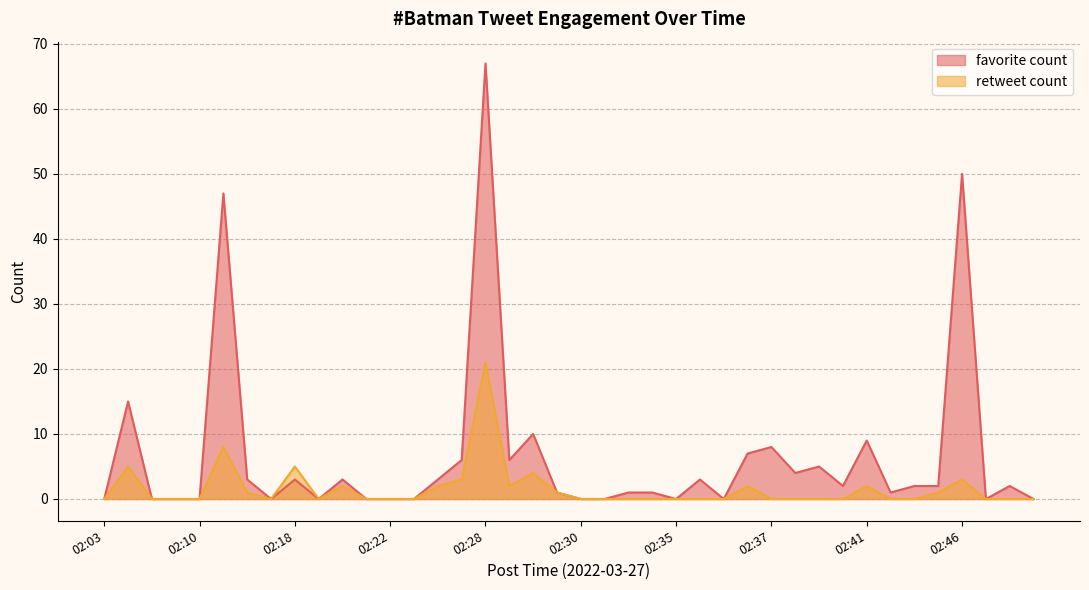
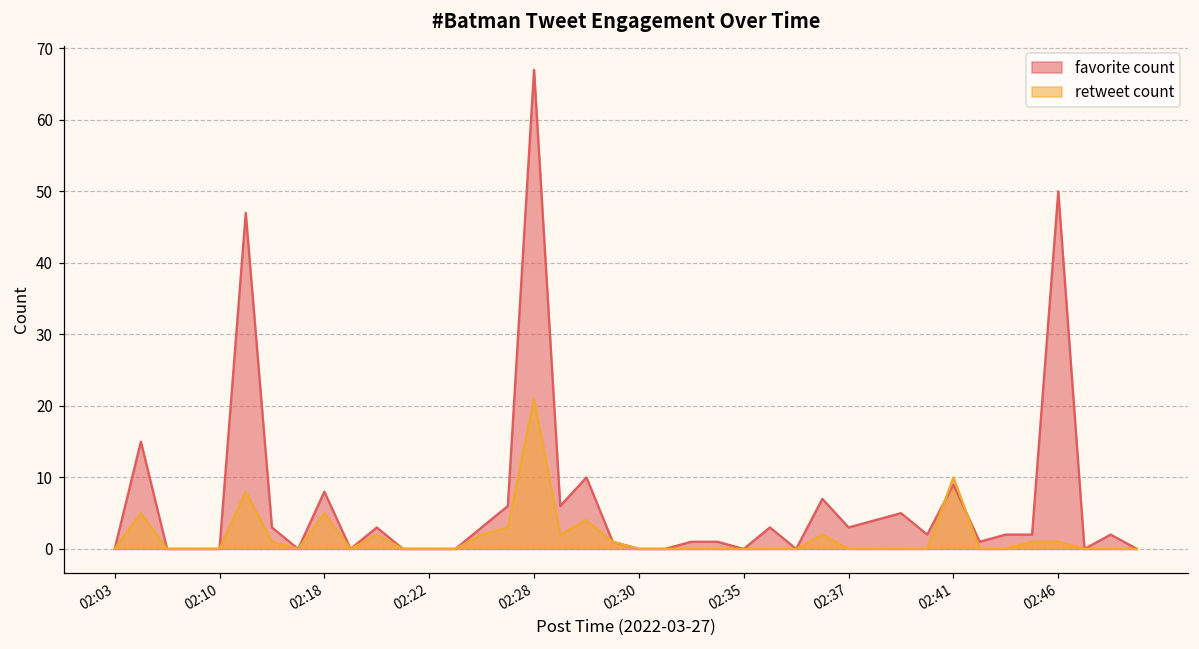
favorite count, 02:18: 3 -> 8
favorite count, 02:37: 8 -> 3
retweet count, 02:41: 2 -> 10
retweet count, 02:46: 3 -> 1
